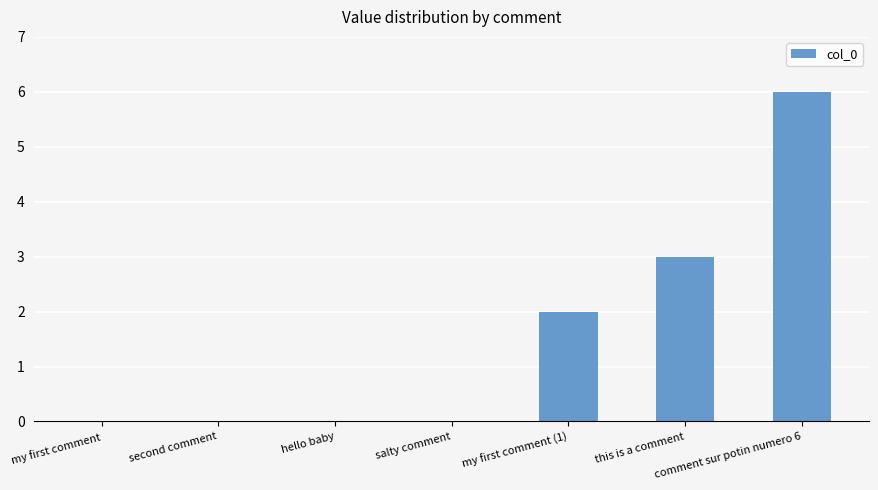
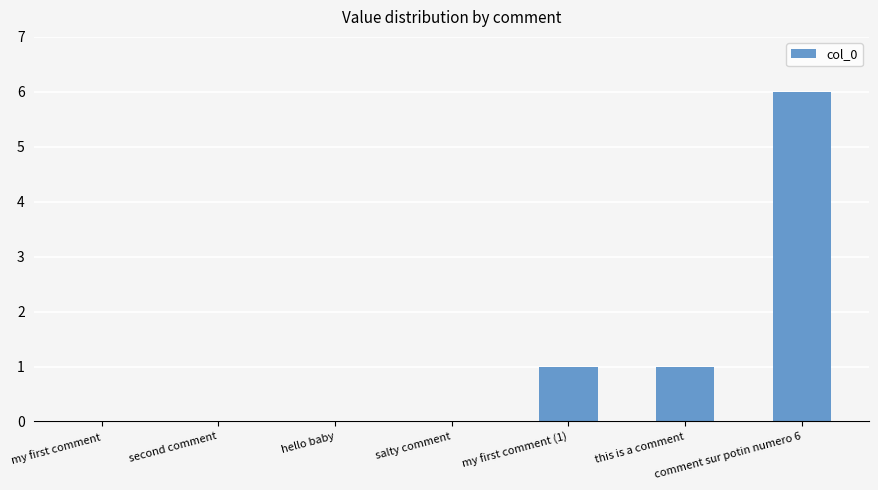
my first comment (1): 2 -> 1
this is a comment: 3 -> 1
